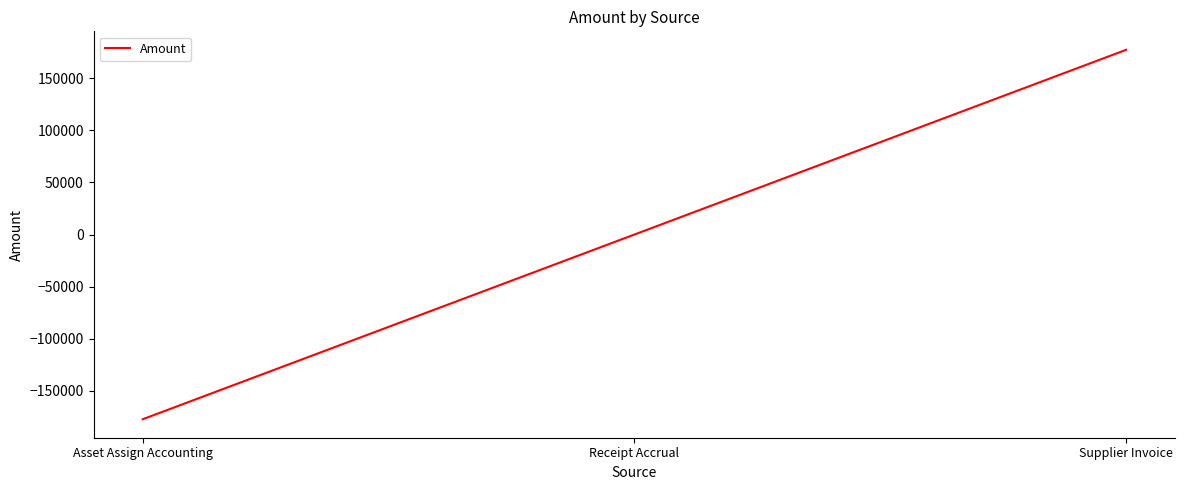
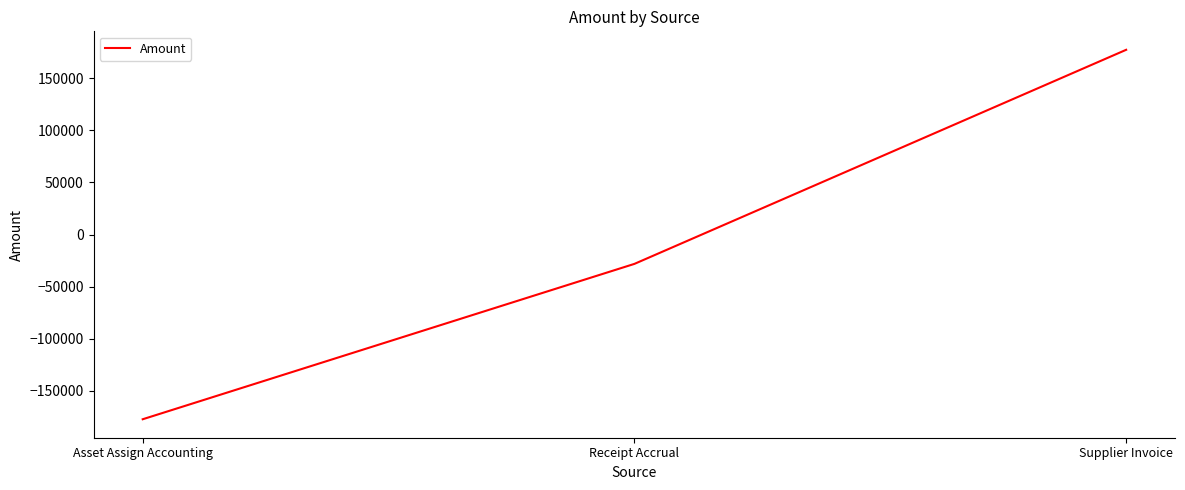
Receipt Accrual: 0 -> -28000
